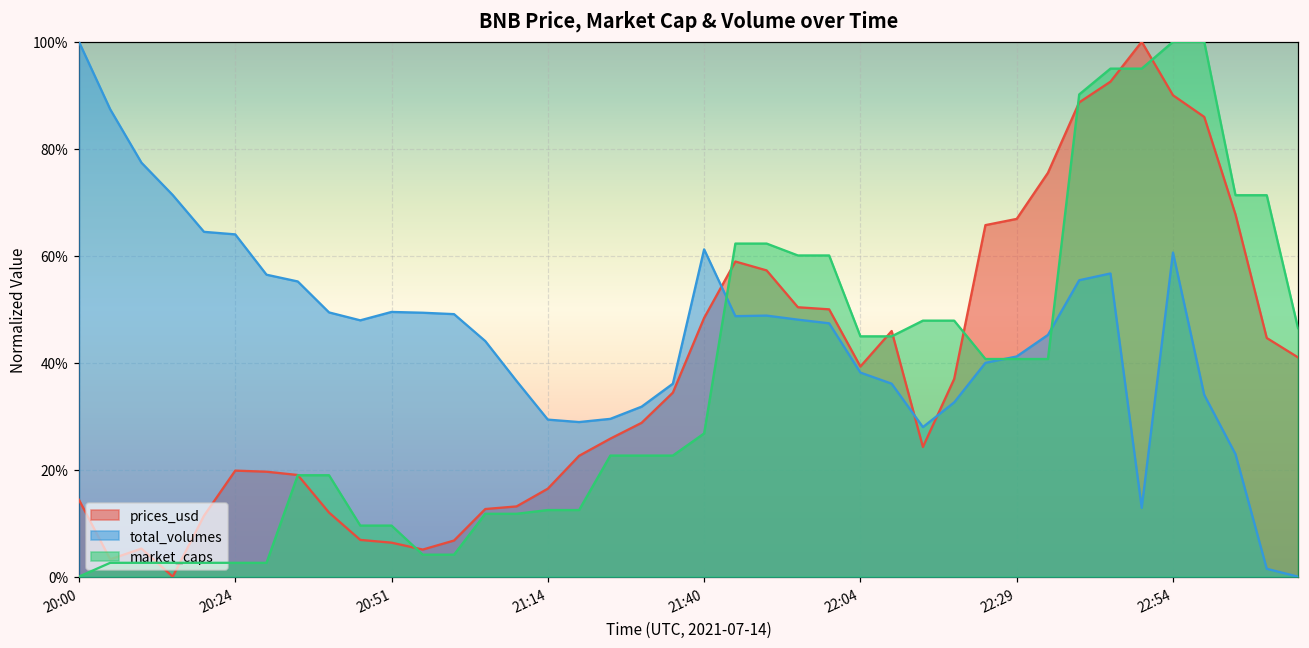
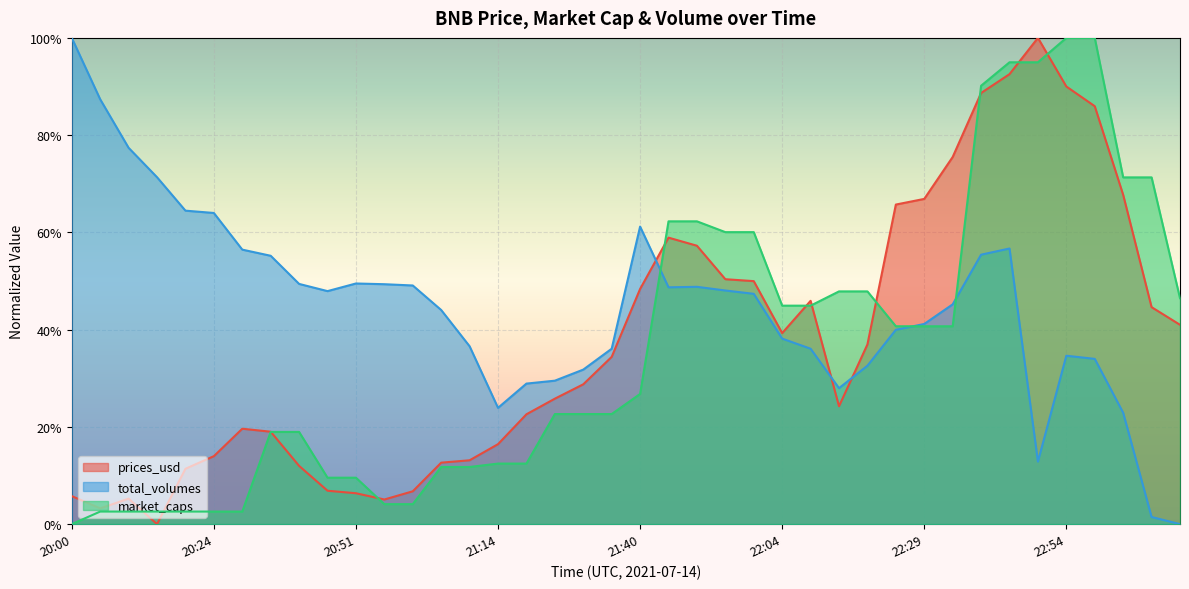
prices_usd, 20:00: 14% -> 6%
prices_usd, 20:24: 20% -> 14%
total_volumes, 21:14: 29% -> 24%
total_volumes, 22:54: 61% -> 35%
